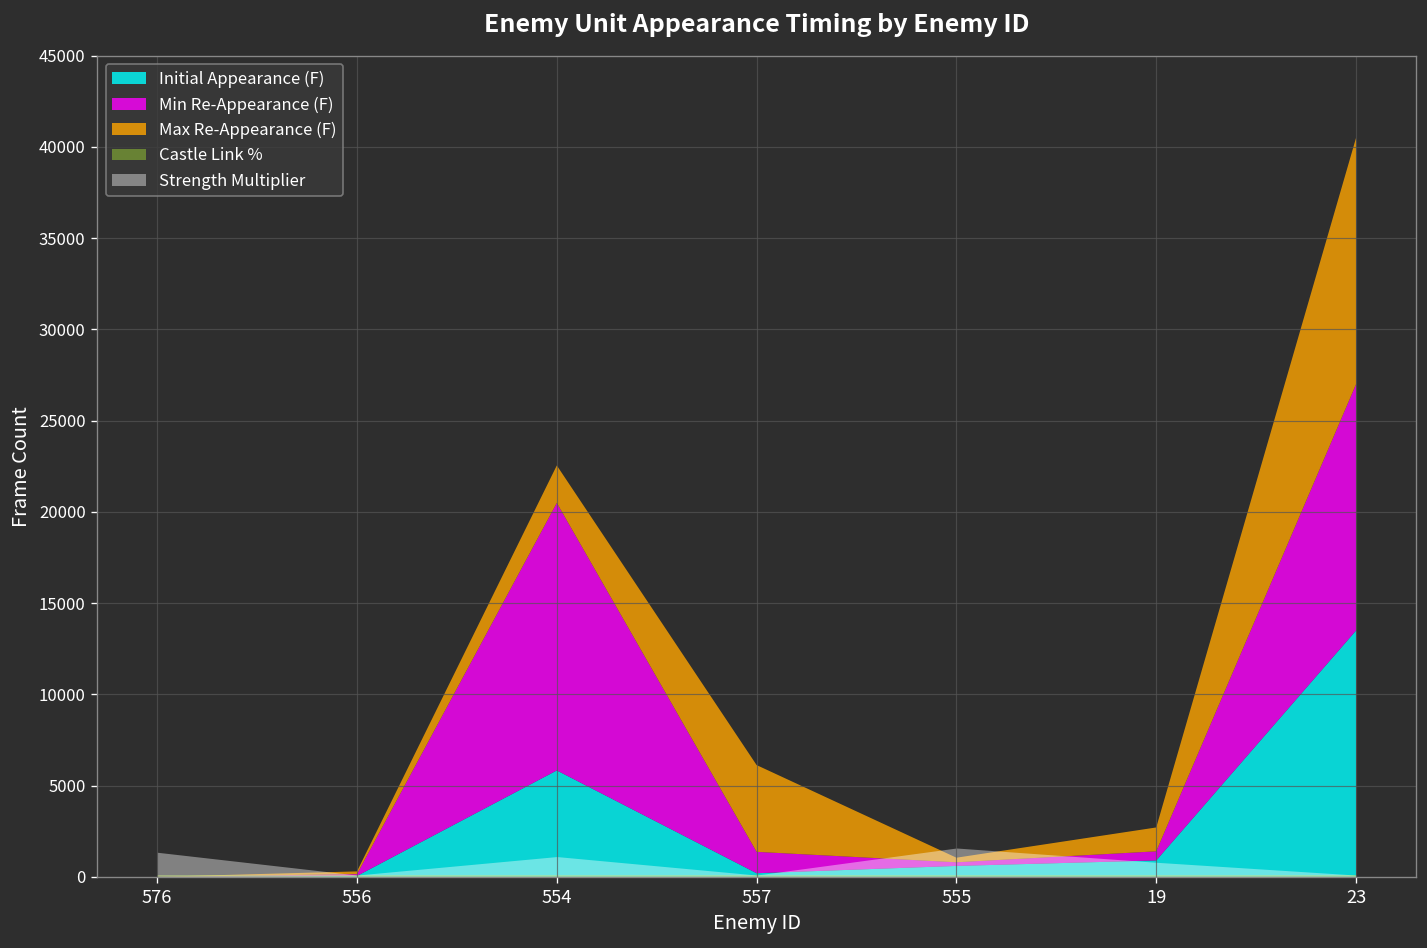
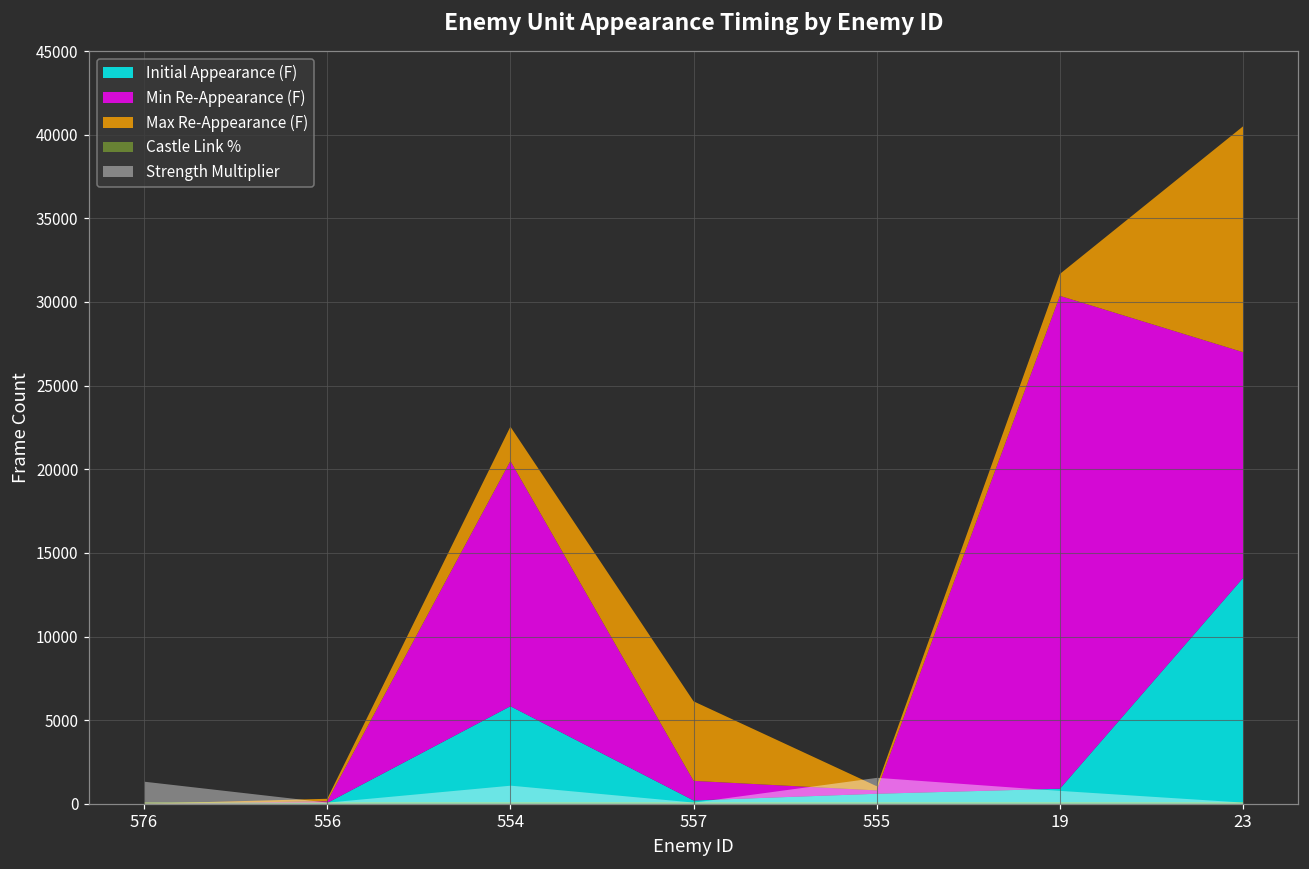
Min Re-Appearance (F), 19: 500 -> 29500
